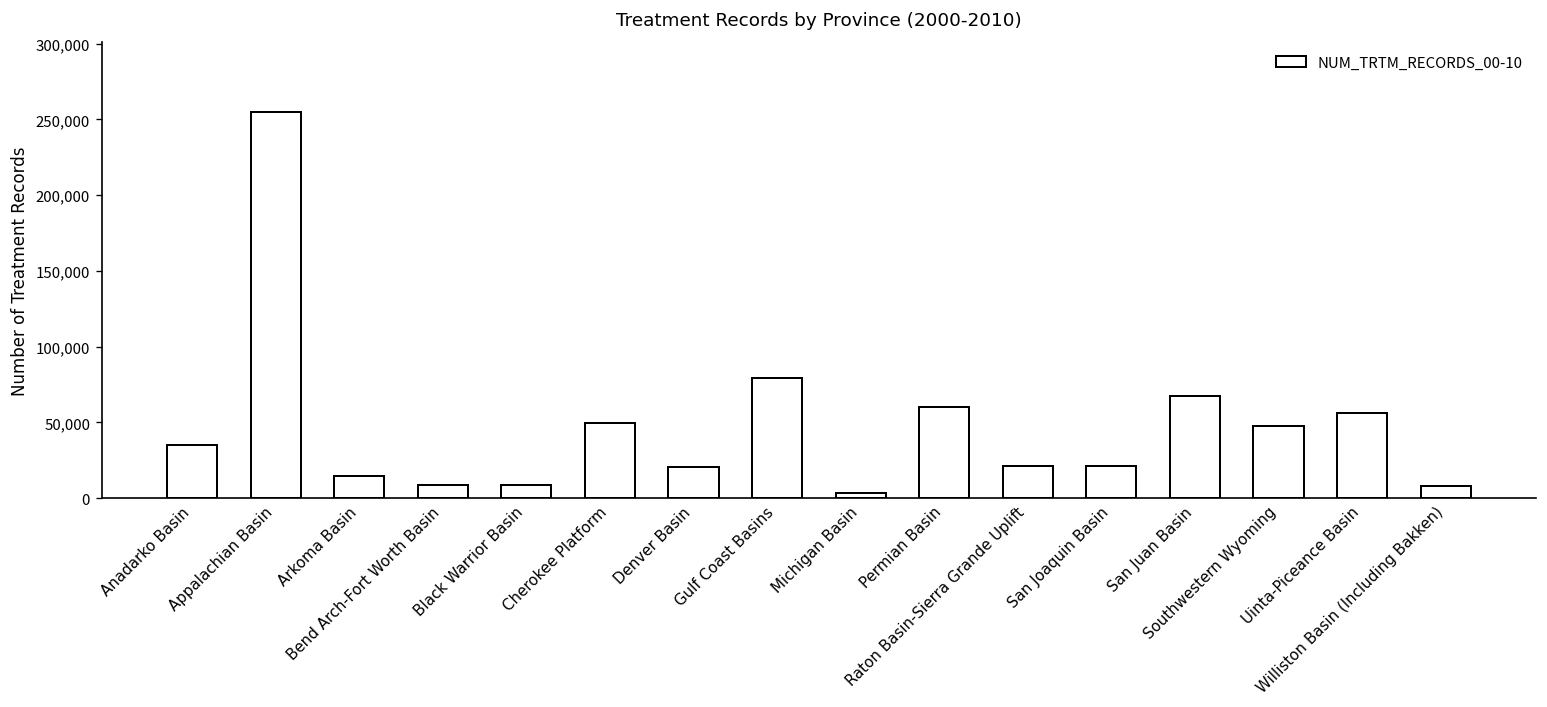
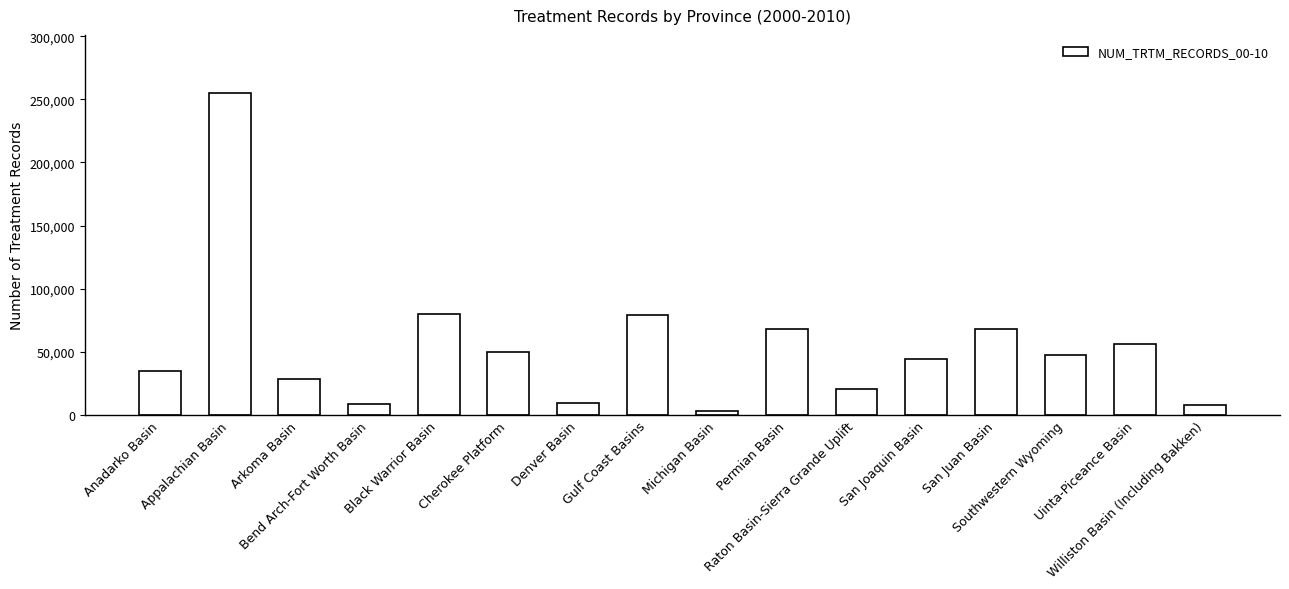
Arkoma Basin: 14,000 -> 29,000
Black Warrior Basin: 8,000 -> 80,000
Denver Basin: 20,000 -> 9,000
Permian Basin: 60,000 -> 68,000
San Joaquin Basin: 21,000 -> 44,000
